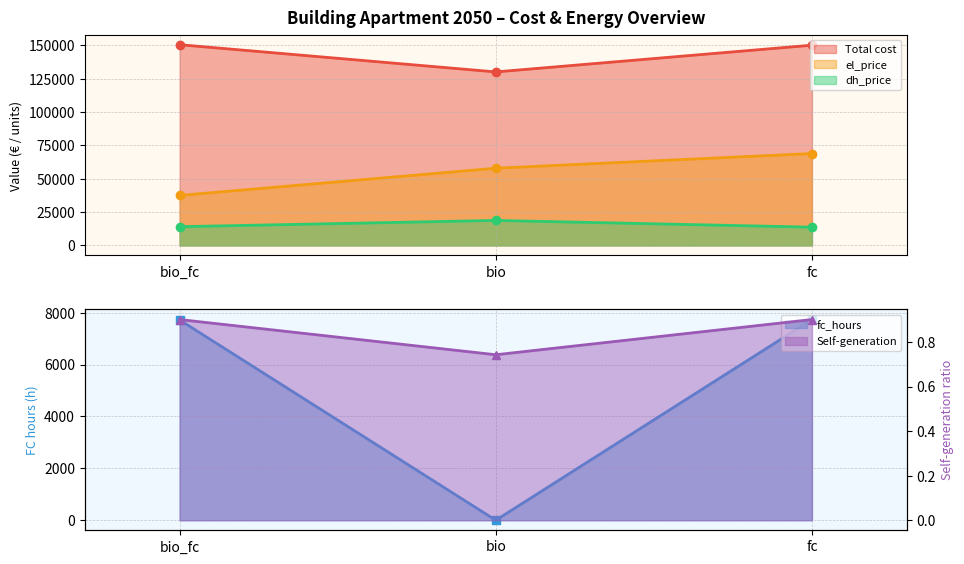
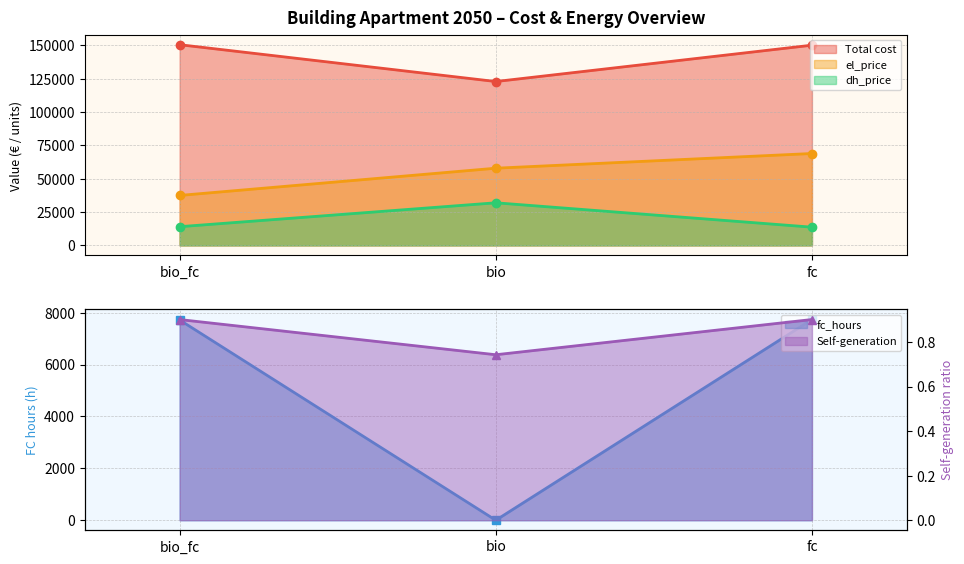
Building Apartment 2050 – Cost & Energy Overview, Total cost, bio: 130000 -> 123000
Building Apartment 2050 – Cost & Energy Overview, dh_price, bio: 19000 -> 32000
